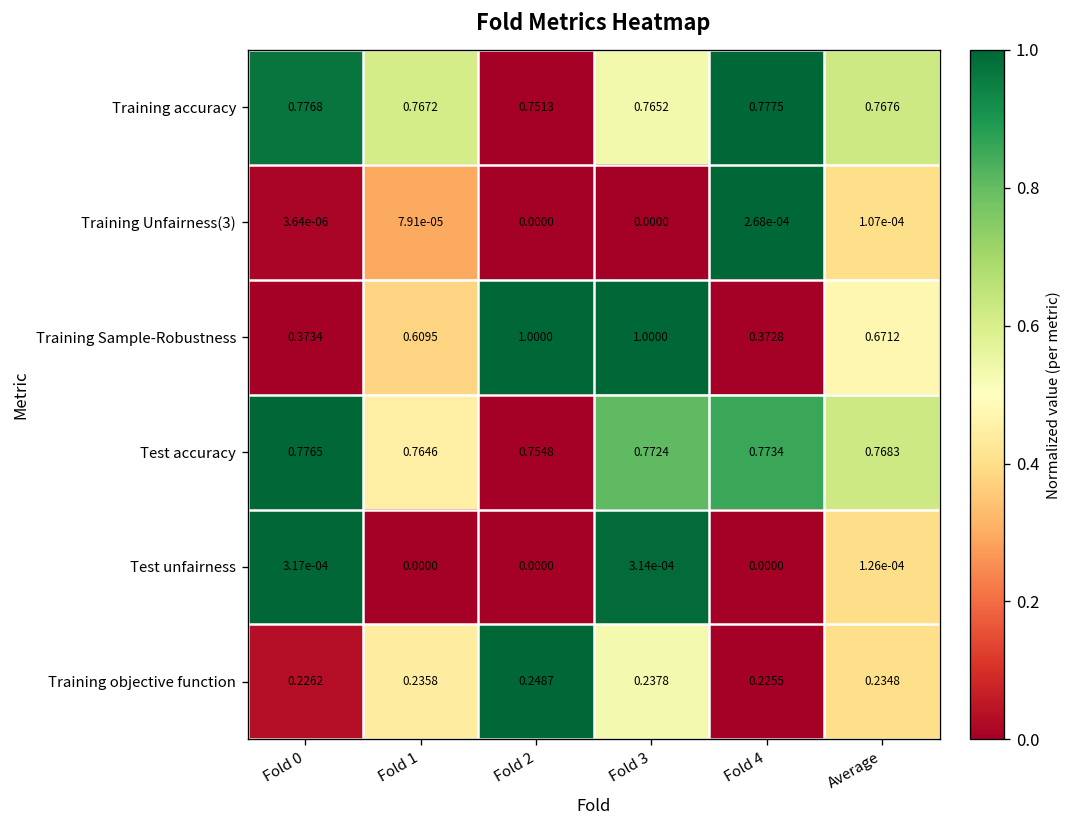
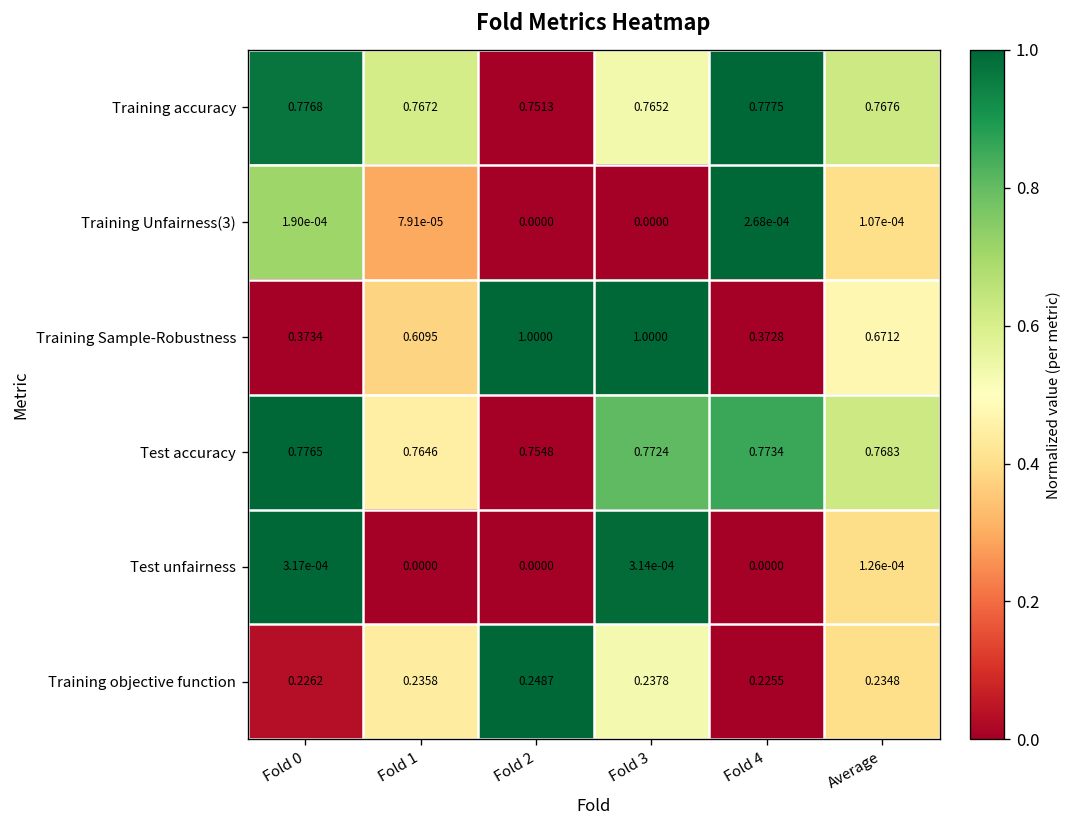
Training Unfairness(3), Fold 0: 3.64e-06 -> 1.90e-04
